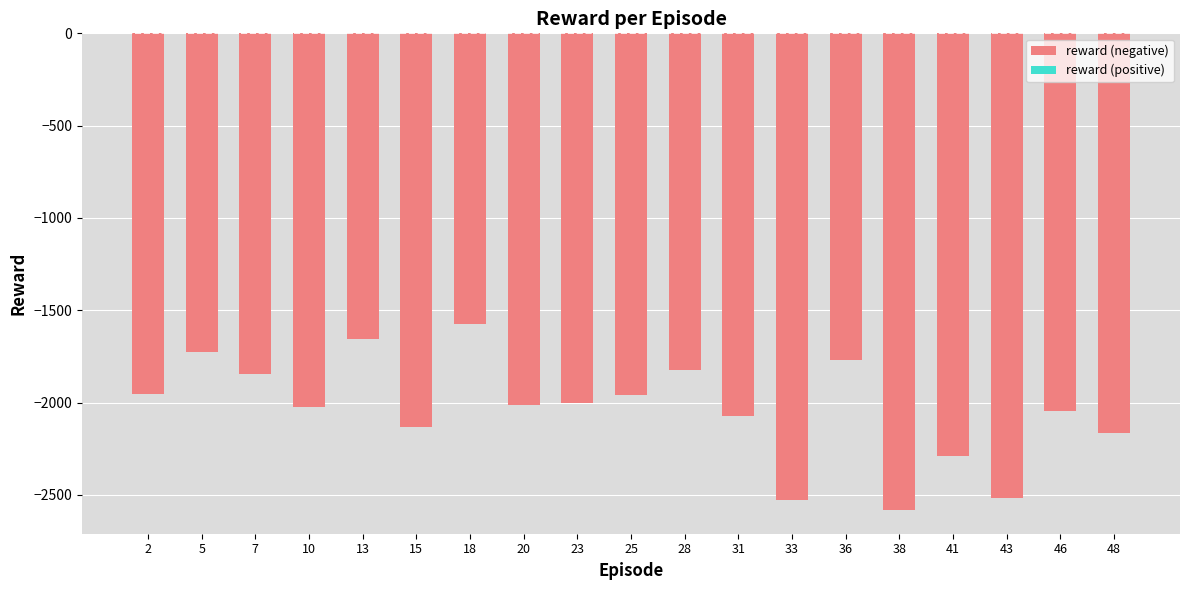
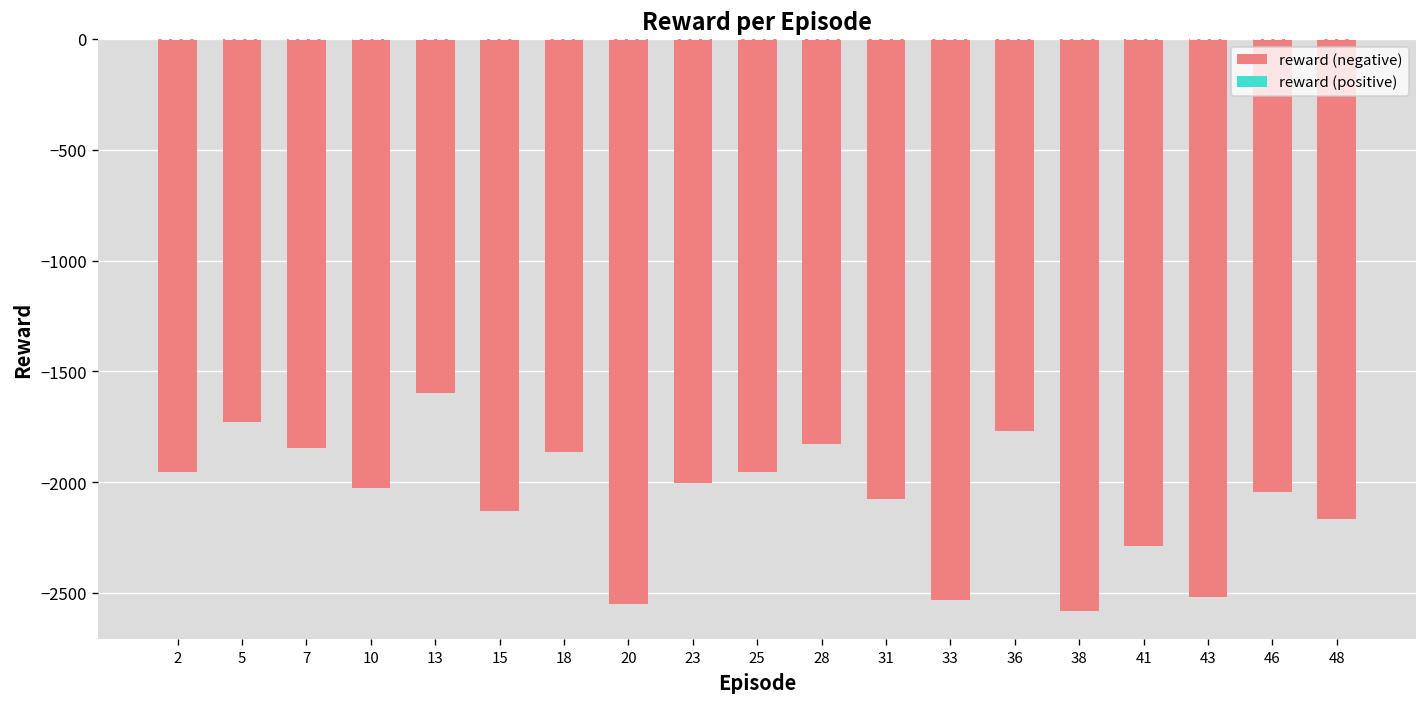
reward (negative), 13: -1650 -> -1600
reward (negative), 18: -1580 -> -1860
reward (negative), 20: -2020 -> -2550
